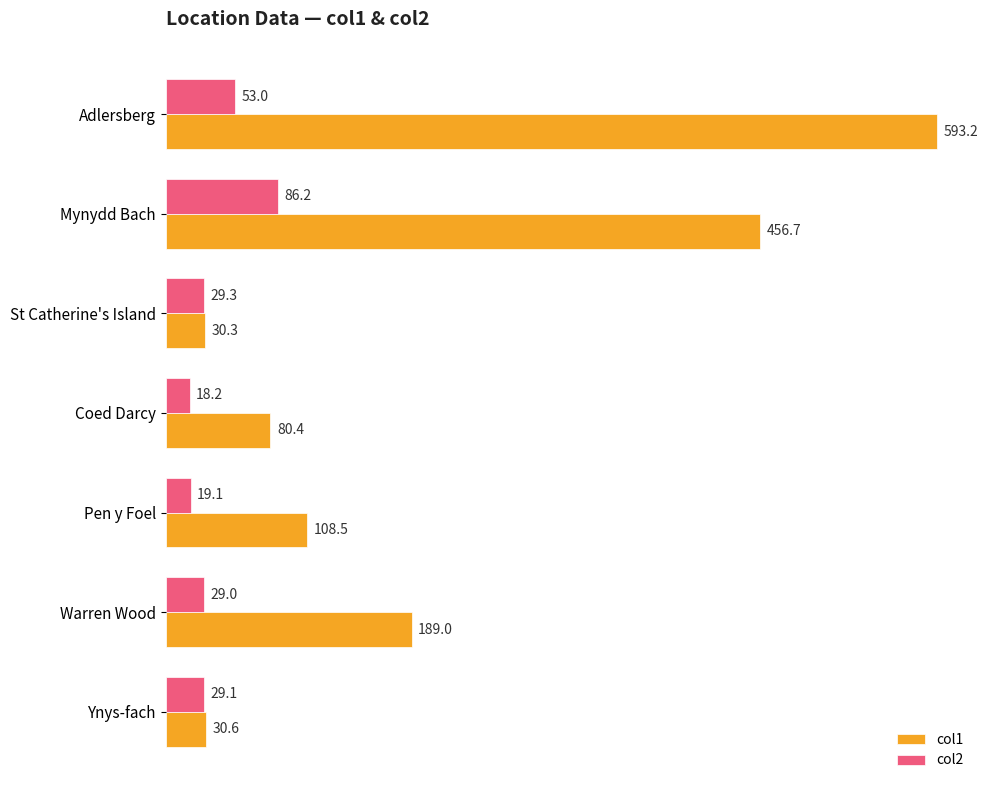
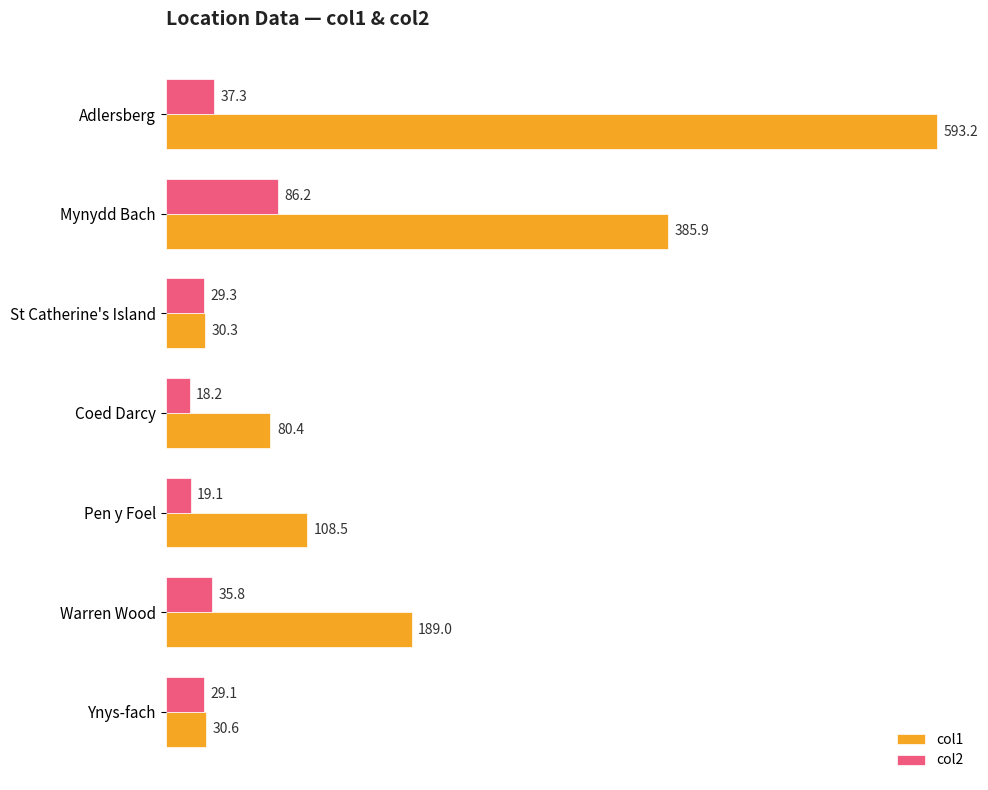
col2, Adlersberg: 53.0 -> 37.3
col1, Mynydd Bach: 456.7 -> 385.9
col2, Warren Wood: 29.0 -> 35.8
